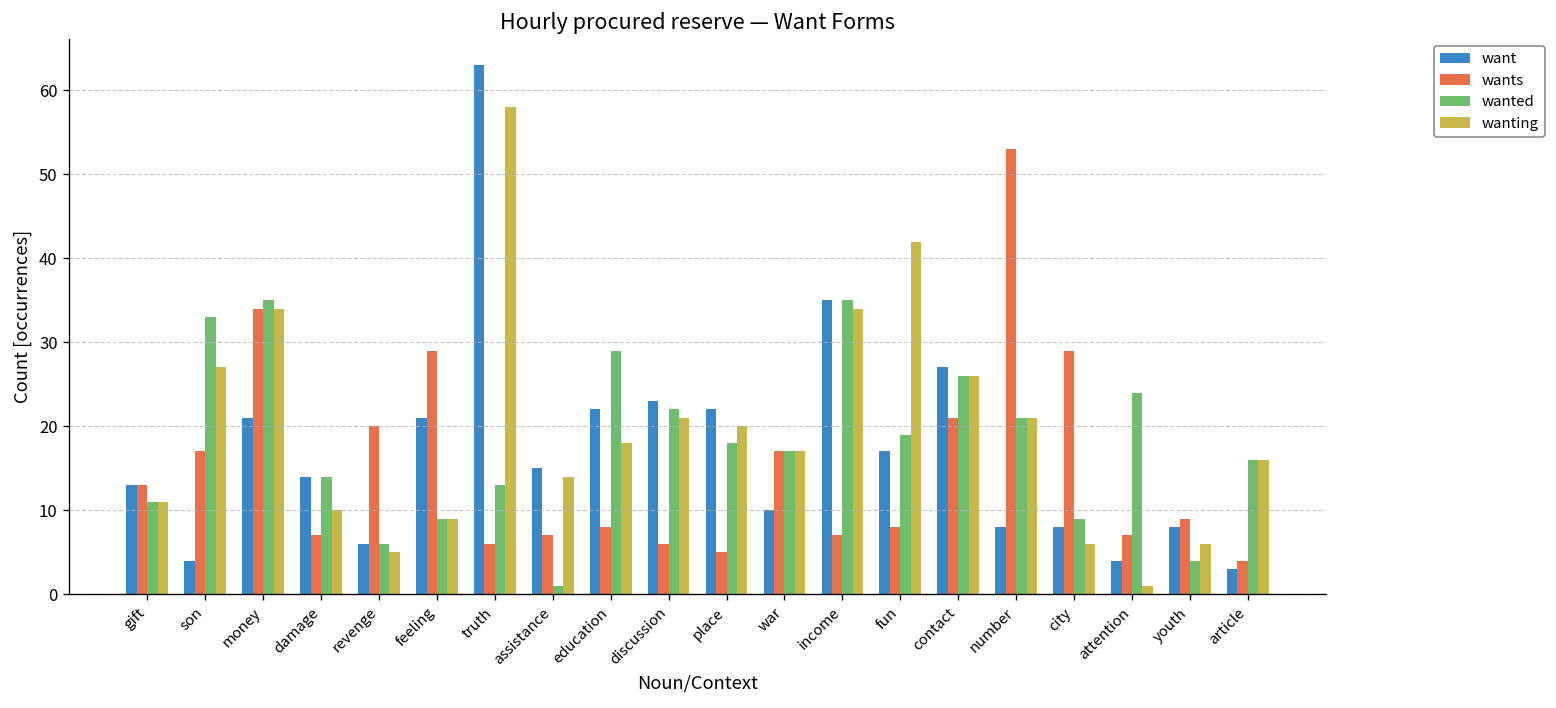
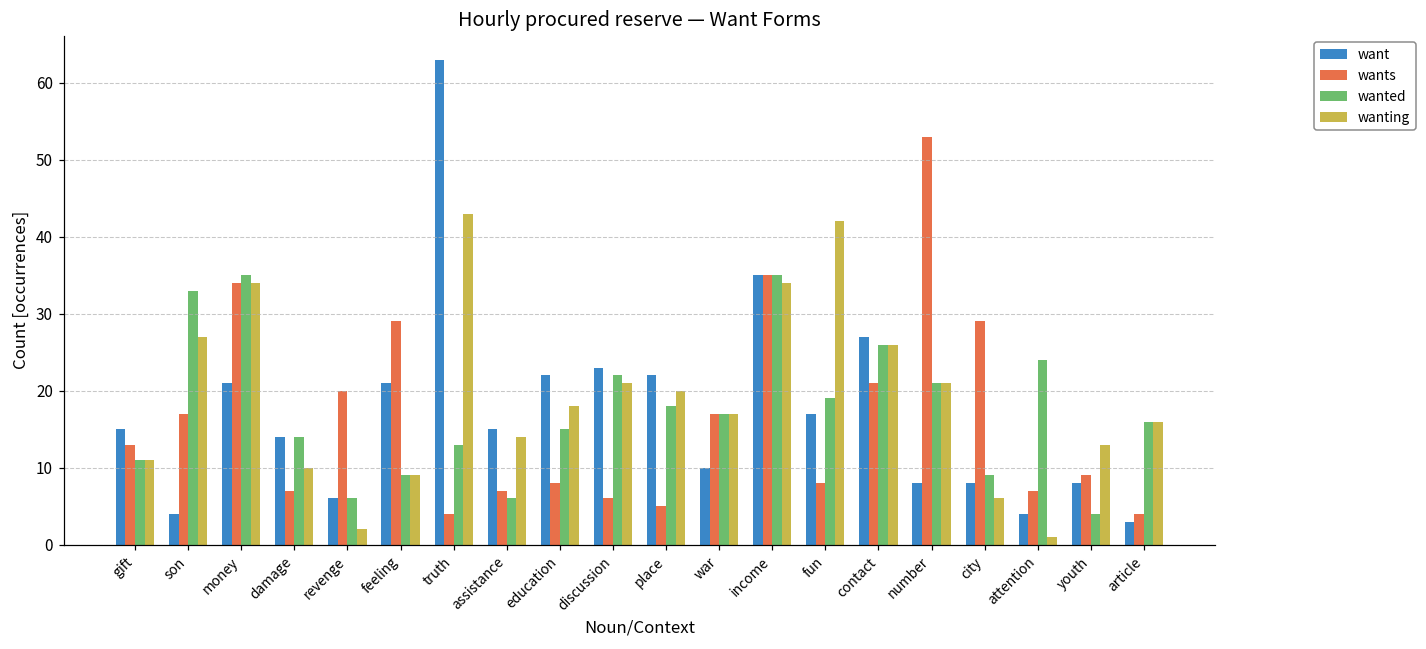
want, gift: 13 -> 15
wanting, revenge: 5 -> 2
wants, truth: 6 -> 4
wanting, truth: 58 -> 43
wanted, assistance: 1 -> 6
wanted, education: 29 -> 15
wants, income: 7 -> 35
wanting, youth: 6 -> 13
